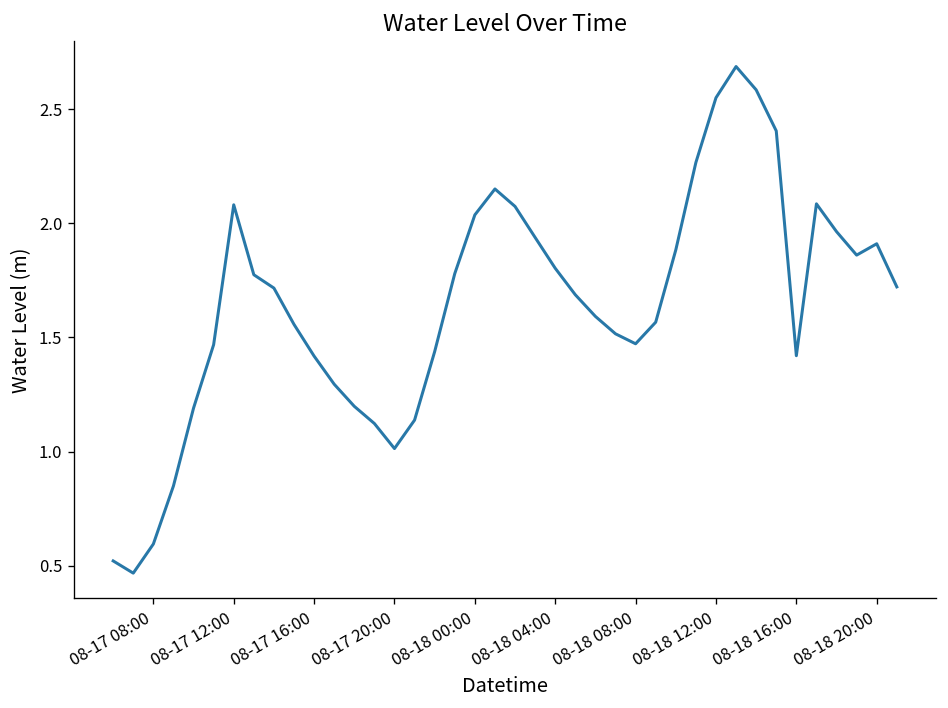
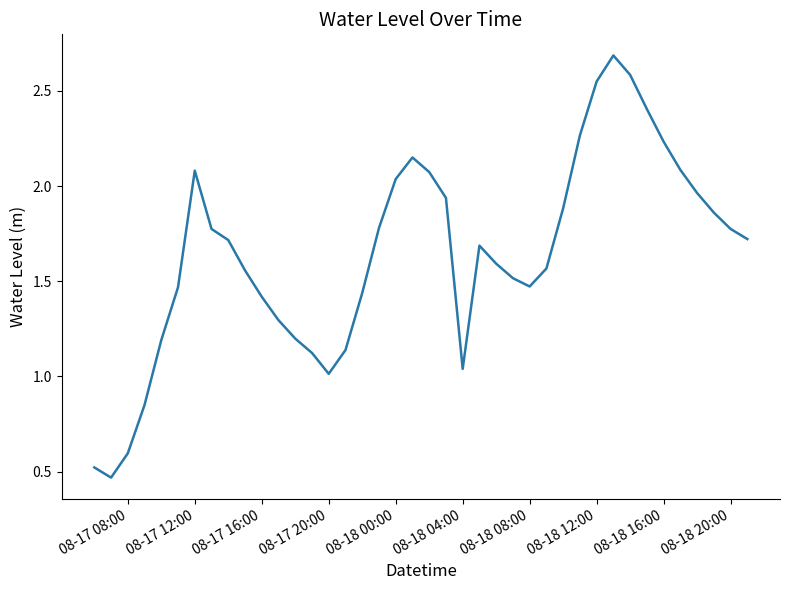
08-18 04:00: 1.80 -> 1.04
08-18 16:00: 1.42 -> 2.23
08-18 20:00: 1.91 -> 1.77
